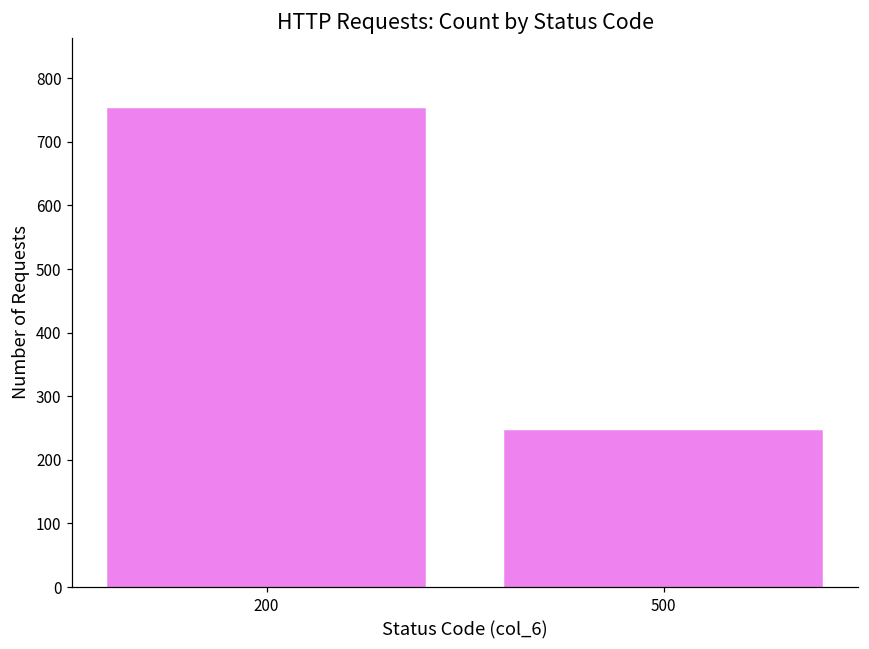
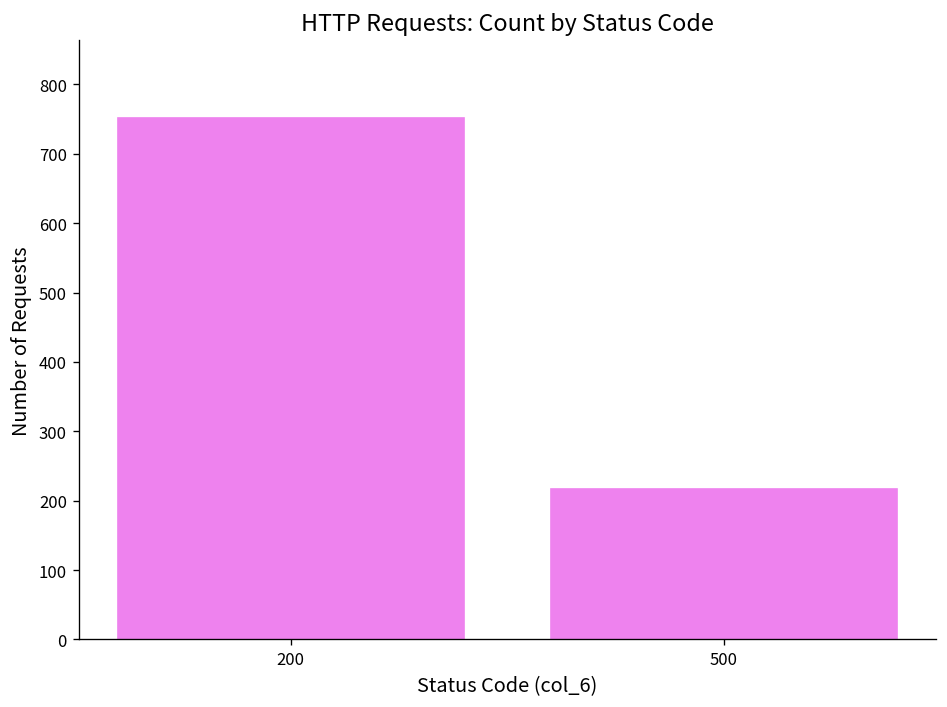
500: 250 -> 220
